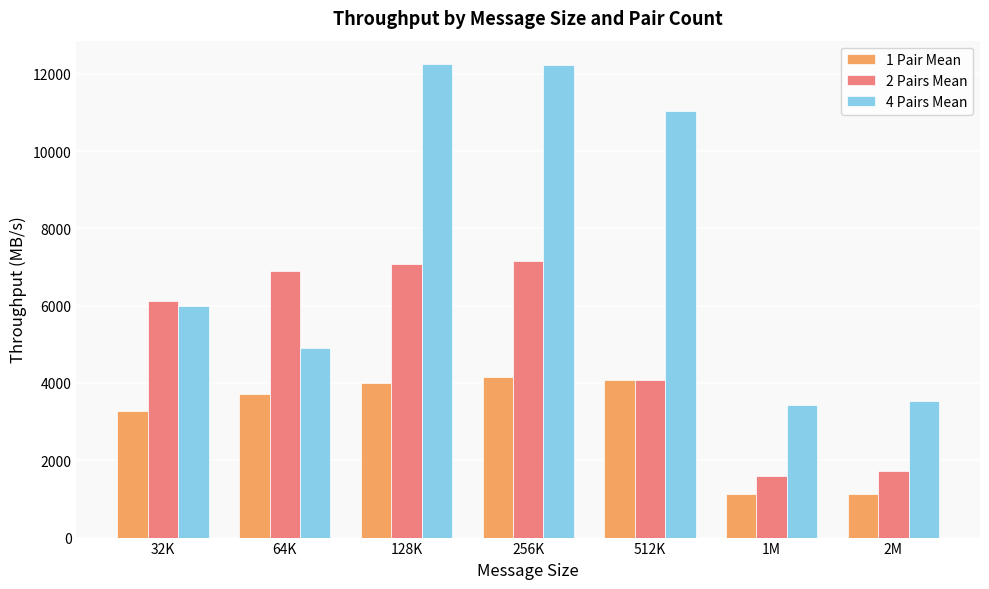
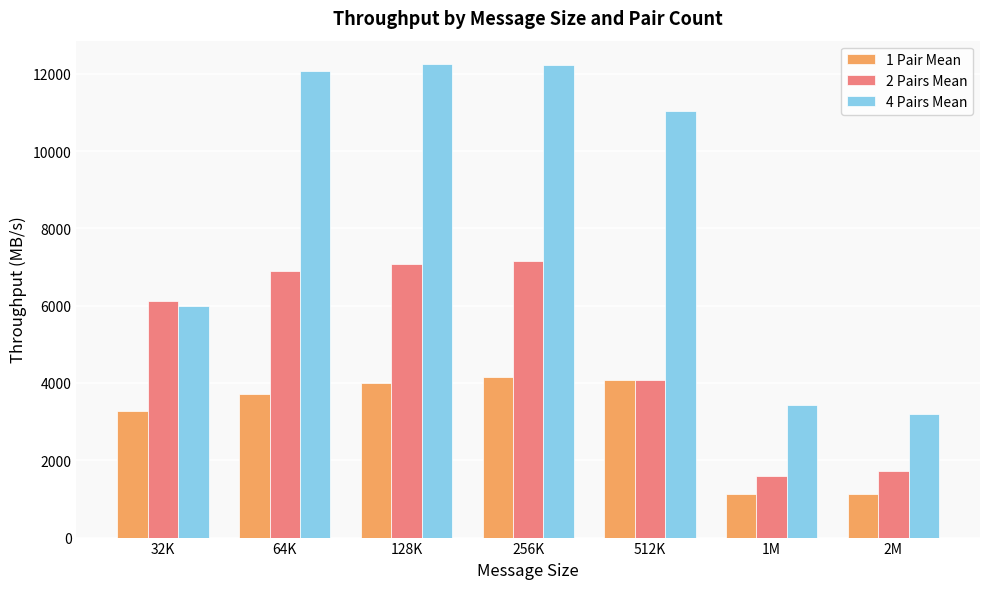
4 Pairs Mean, 64K: 4900 -> 12100
4 Pairs Mean, 2M: 3500 -> 3200
